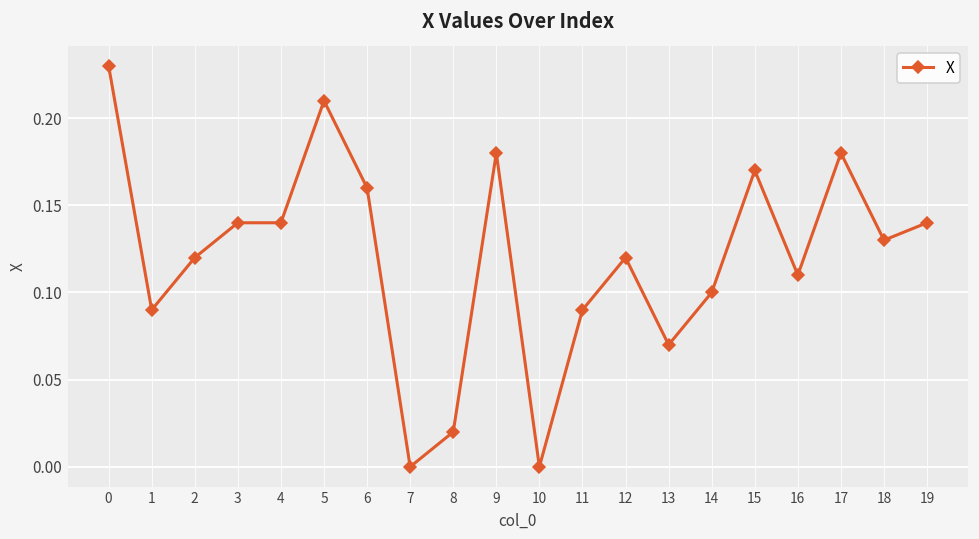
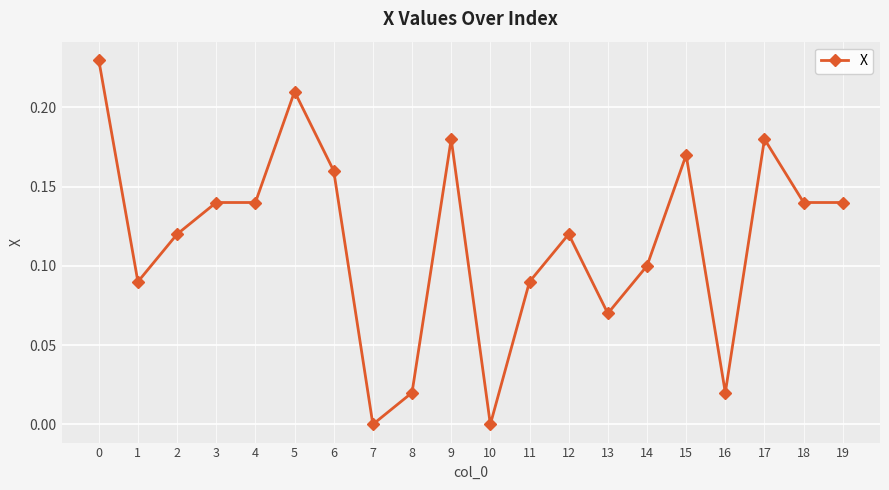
16: 0.11 -> 0.02
18: 0.13 -> 0.14
